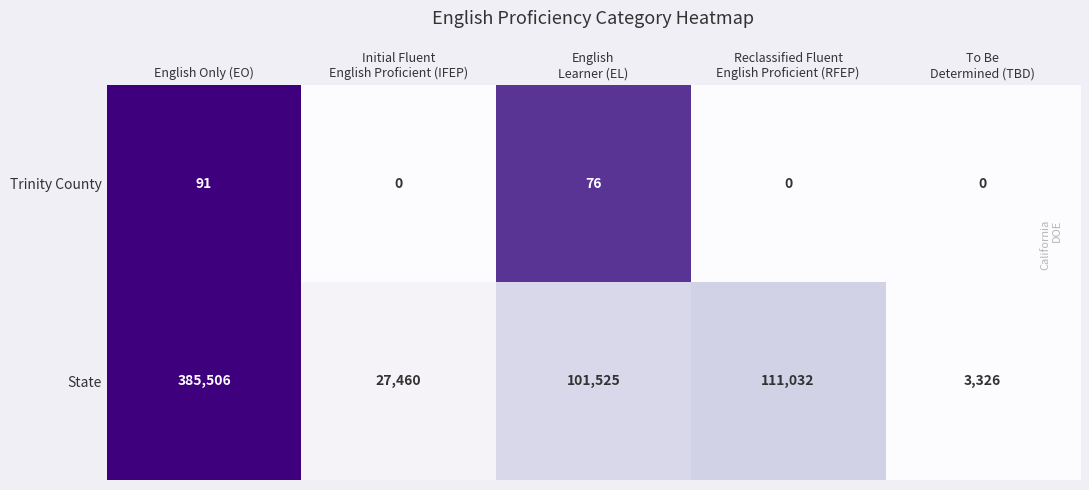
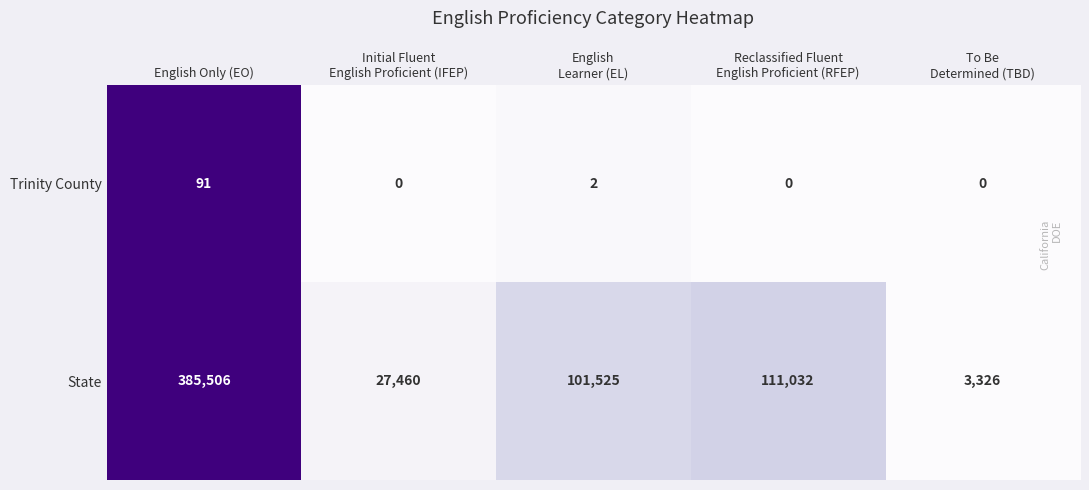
Trinity County, English Learner (EL): 76 -> 2
